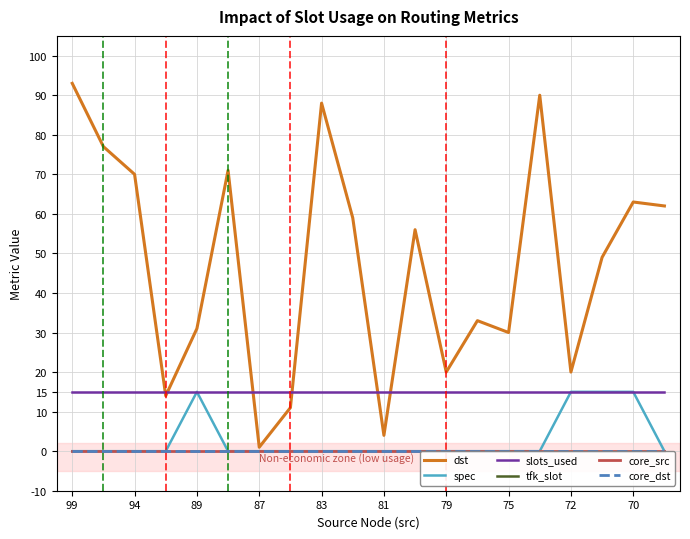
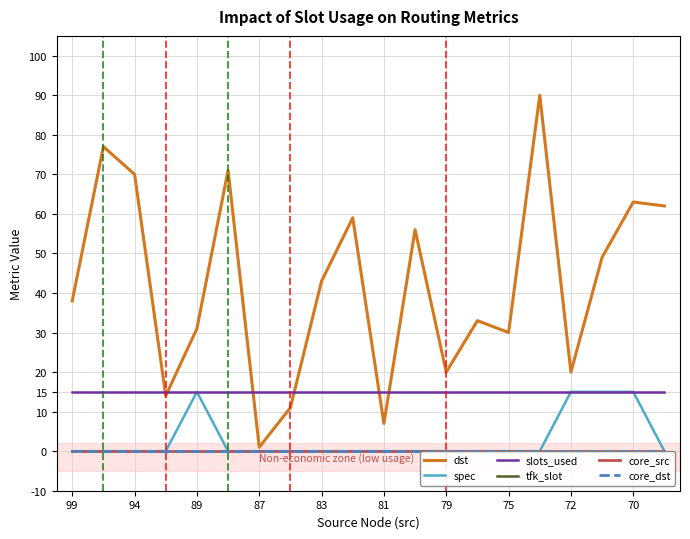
dst, 99: 93 -> 38
dst, 83: 88 -> 43
dst, 81: 4 -> 7
